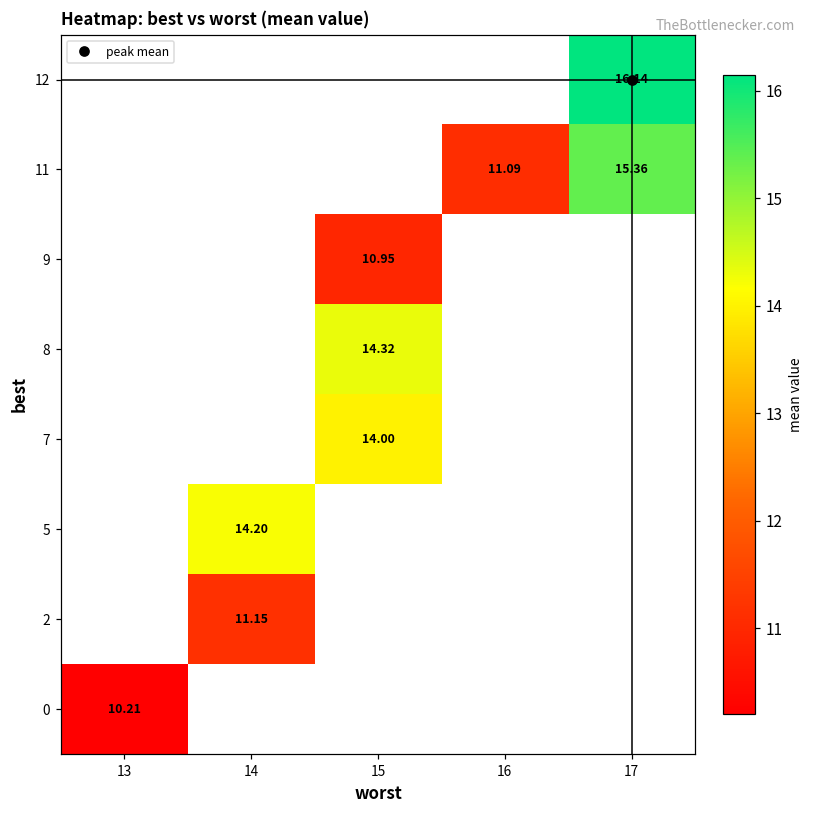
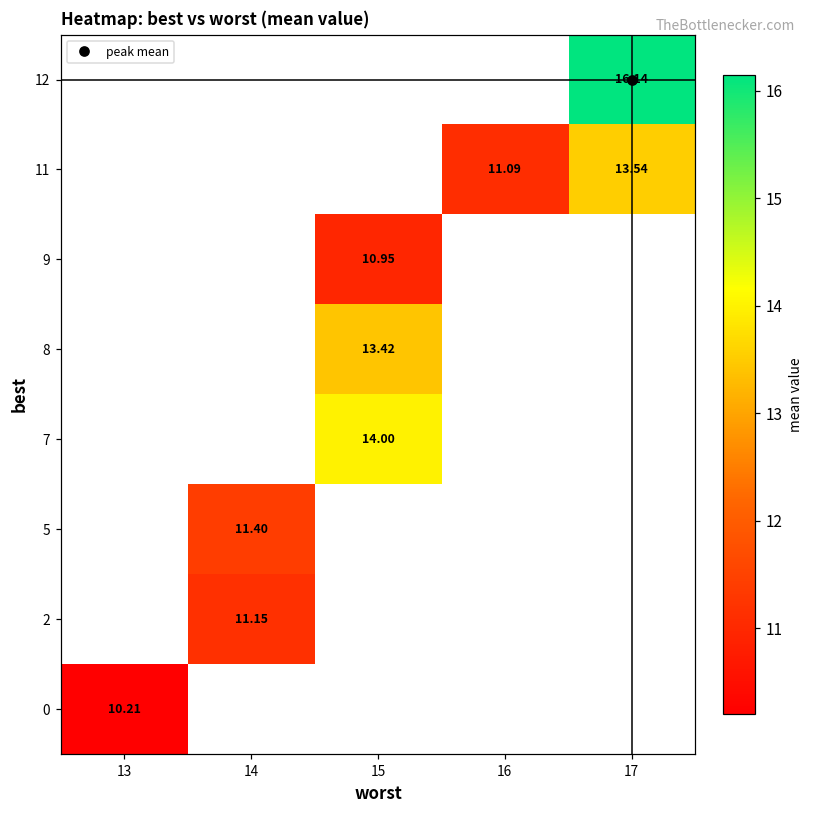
11, 17: 15.36 -> 13.54
8, 15: 14.32 -> 13.42
5, 14: 14.20 -> 11.40
